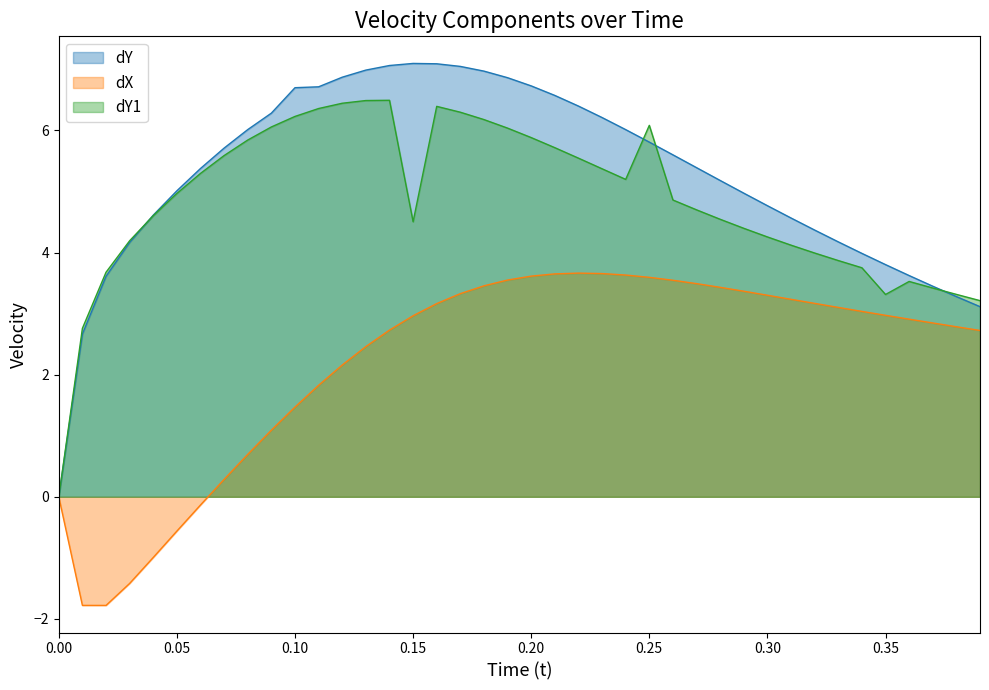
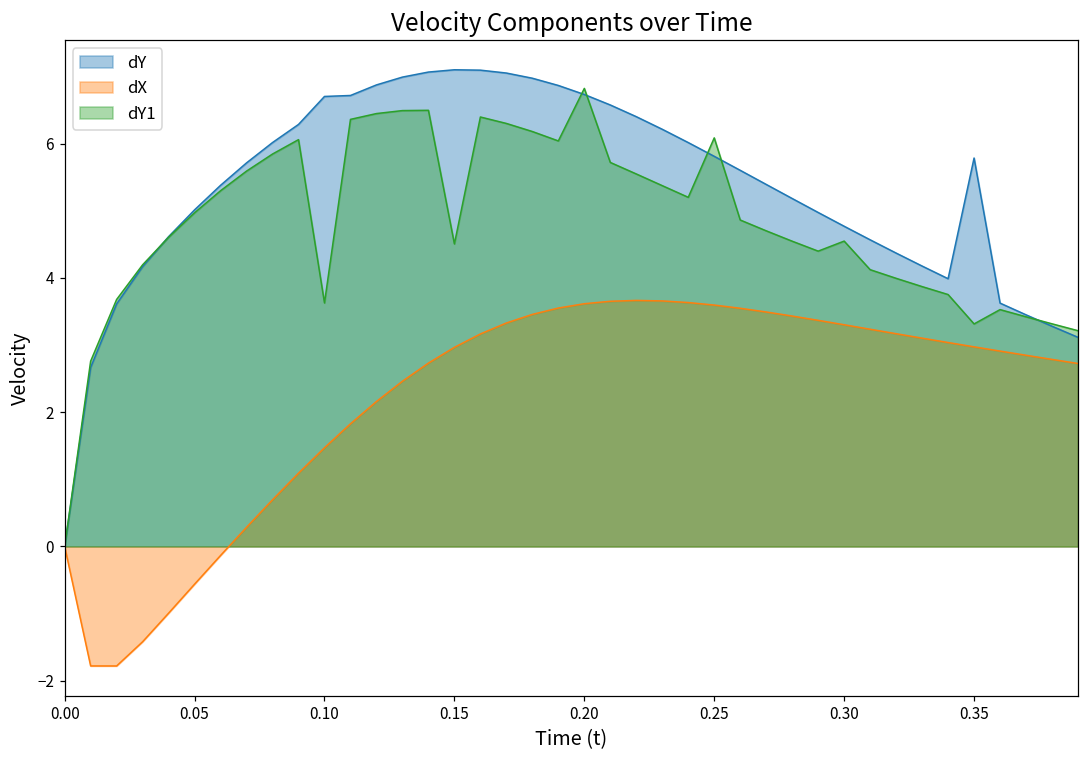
dY1, 0.10: 6.2 -> 3.6
dY1, 0.20: 5.9 -> 6.8
dY1, 0.30: 4.3 -> 4.5
dY, 0.35: 3.8 -> 5.8
